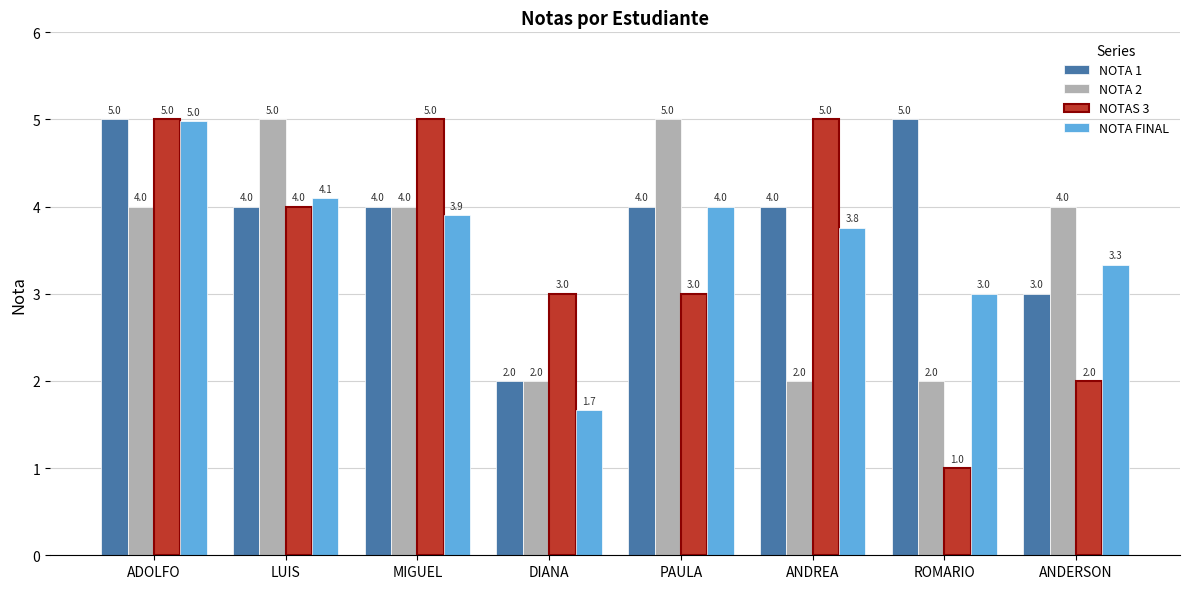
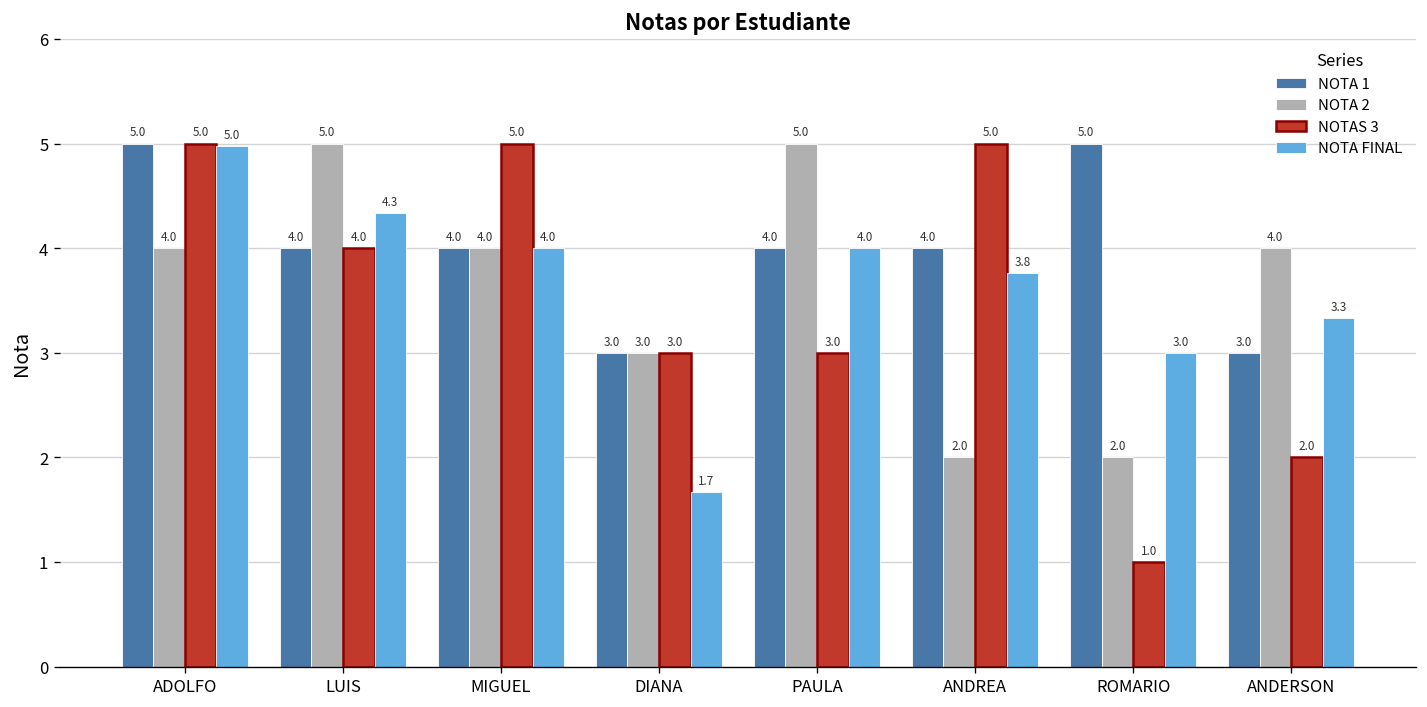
NOTA FINAL, LUIS: 4.1 -> 4.3
NOTA FINAL, MIGUEL: 3.9 -> 4.0
NOTA 1, DIANA: 2.0 -> 3.0
NOTA 2, DIANA: 2.0 -> 3.0
